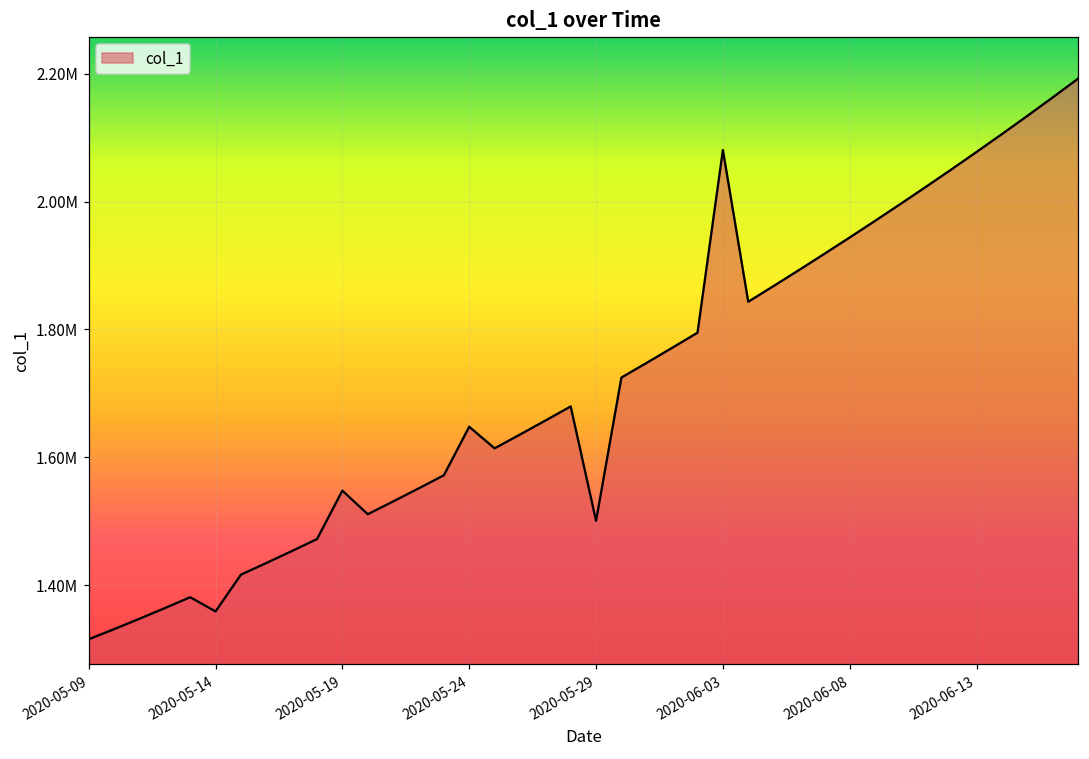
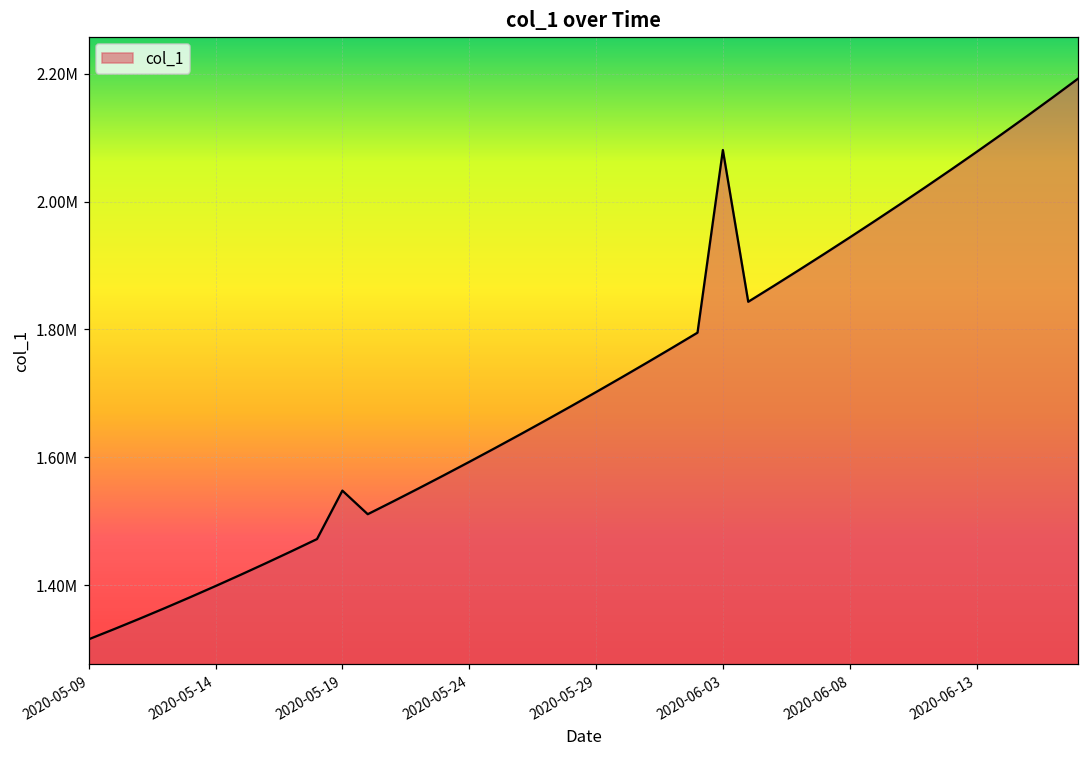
2020-05-14: 1360000 -> 1400000
2020-05-24: 1650000 -> 1590000
2020-05-29: 1500000 -> 1700000
